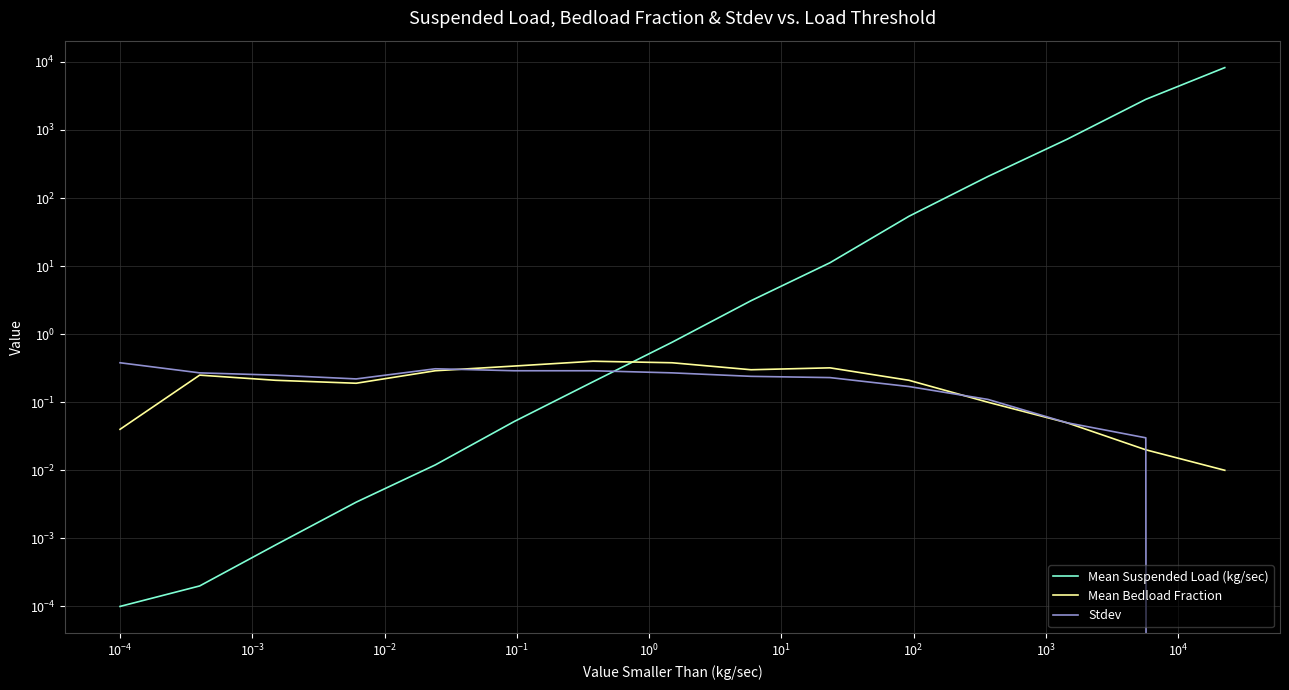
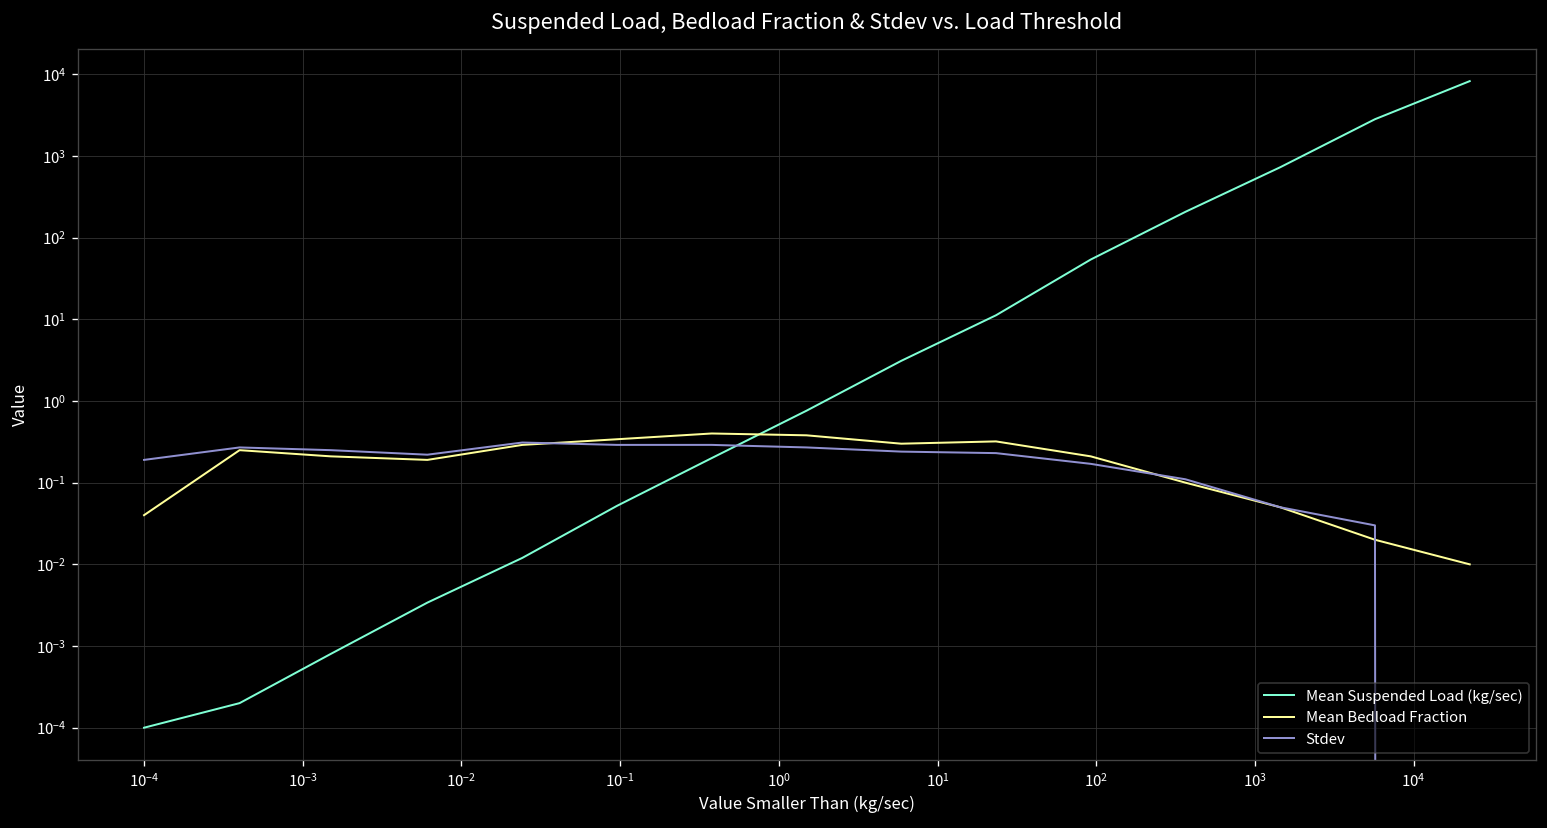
Stdev, 10^-4: 0.4 -> 0.19
